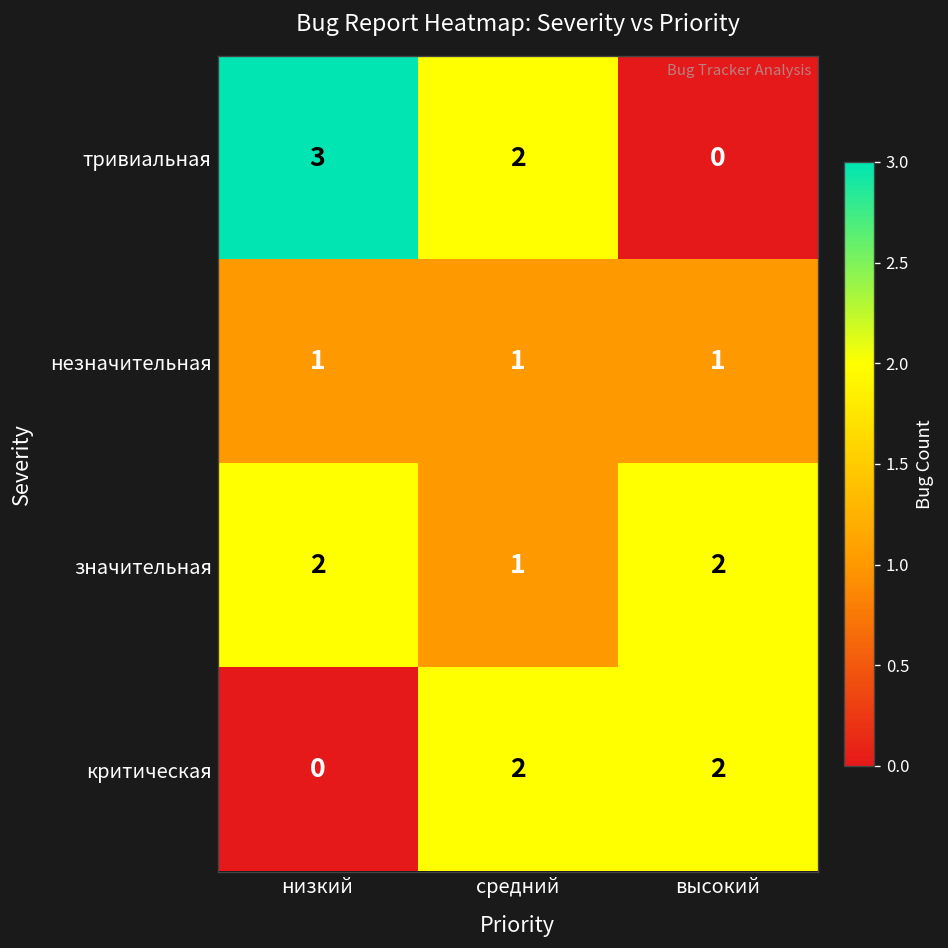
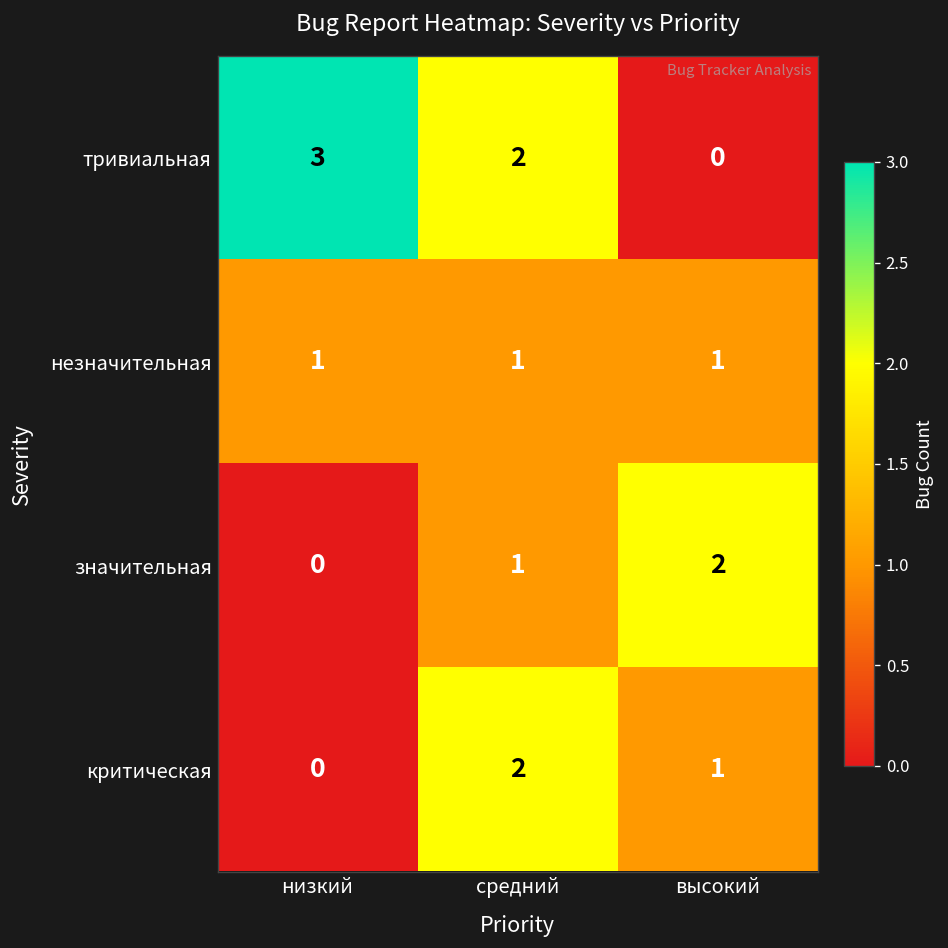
значительная, низкий: 2 -> 0
критическая, высокий: 2 -> 1
